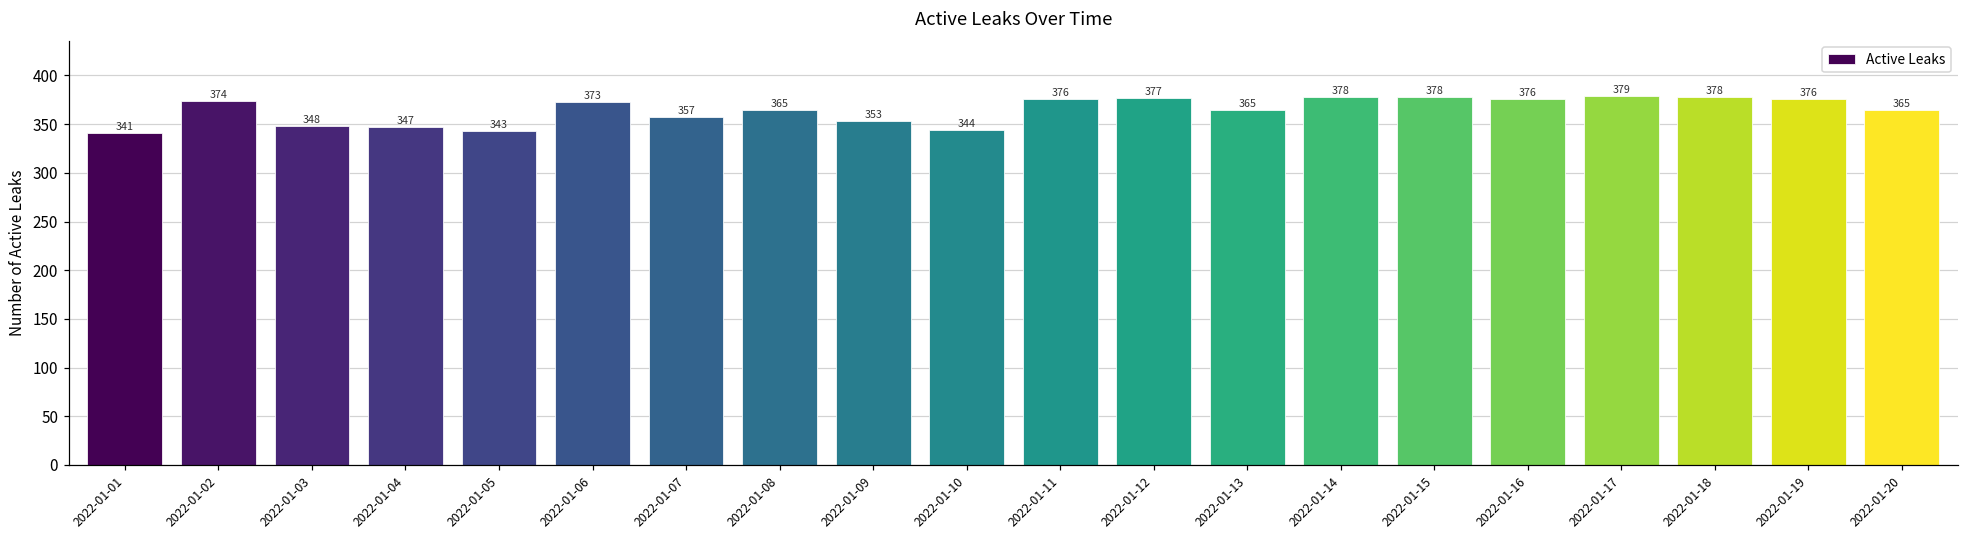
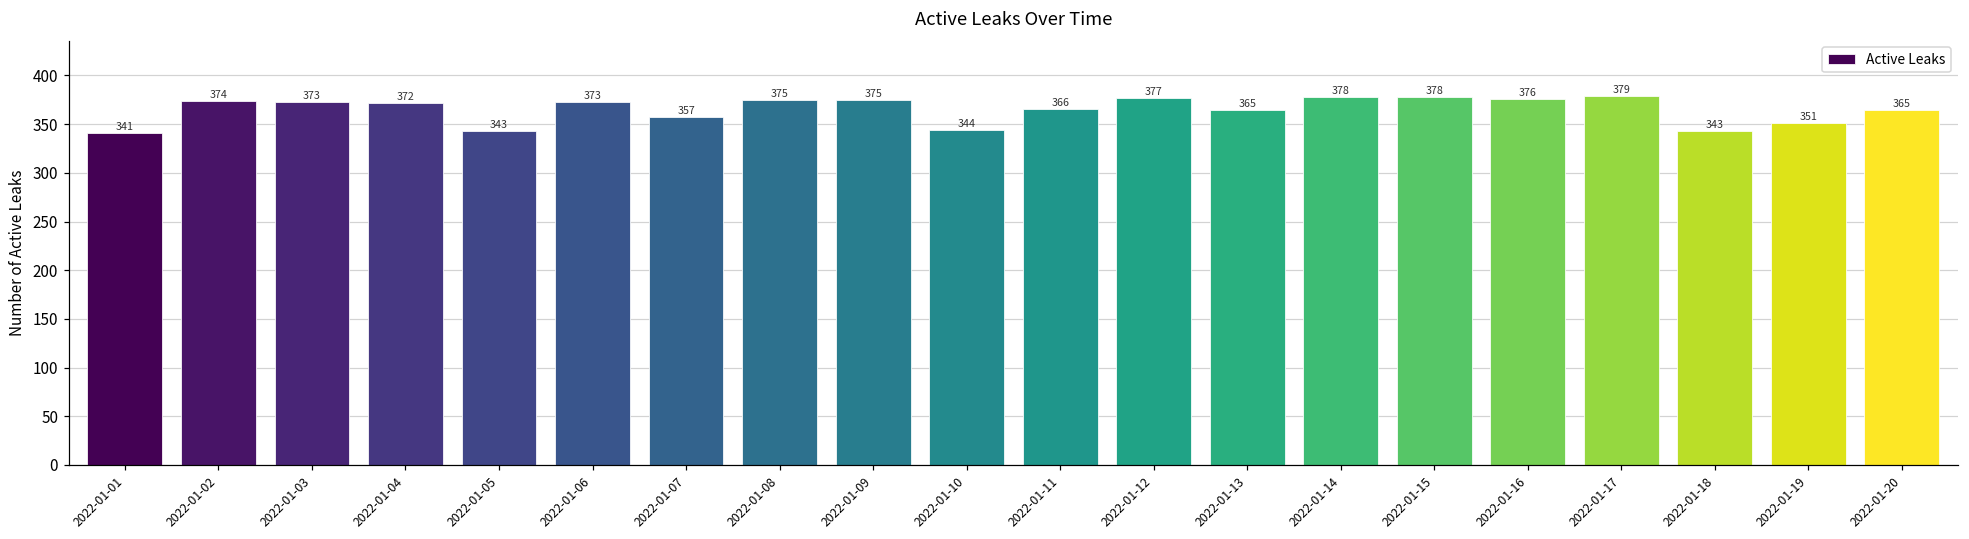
2022-01-03: 348 -> 373
2022-01-04: 347 -> 372
2022-01-08: 365 -> 375
2022-01-09: 353 -> 375
2022-01-11: 376 -> 366
2022-01-18: 378 -> 343
2022-01-19: 376 -> 351
